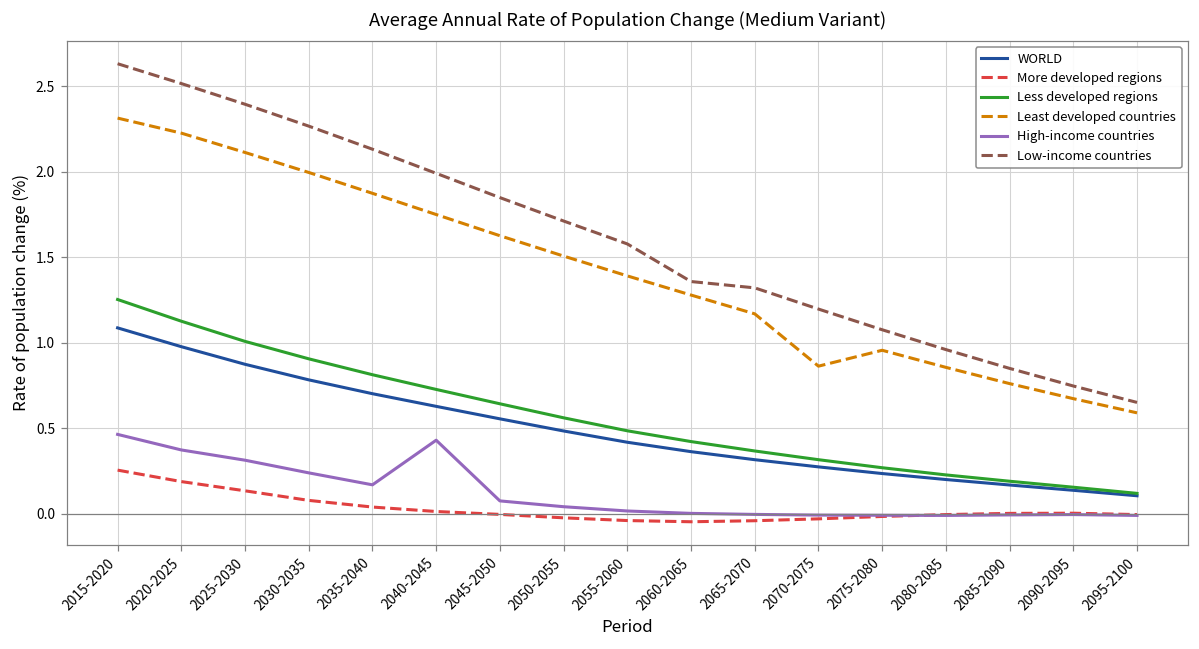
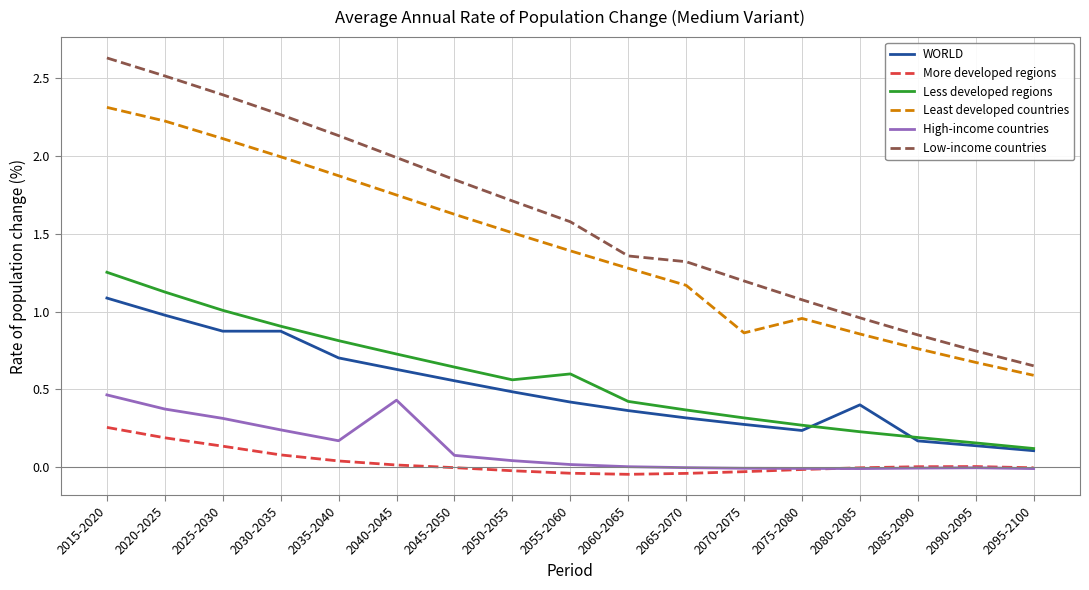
WORLD, 2030-2035: 0.78 -> 0.87
Less developed regions, 2055-2060: 0.49 -> 0.60
WORLD, 2080-2085: 0.2 -> 0.4
